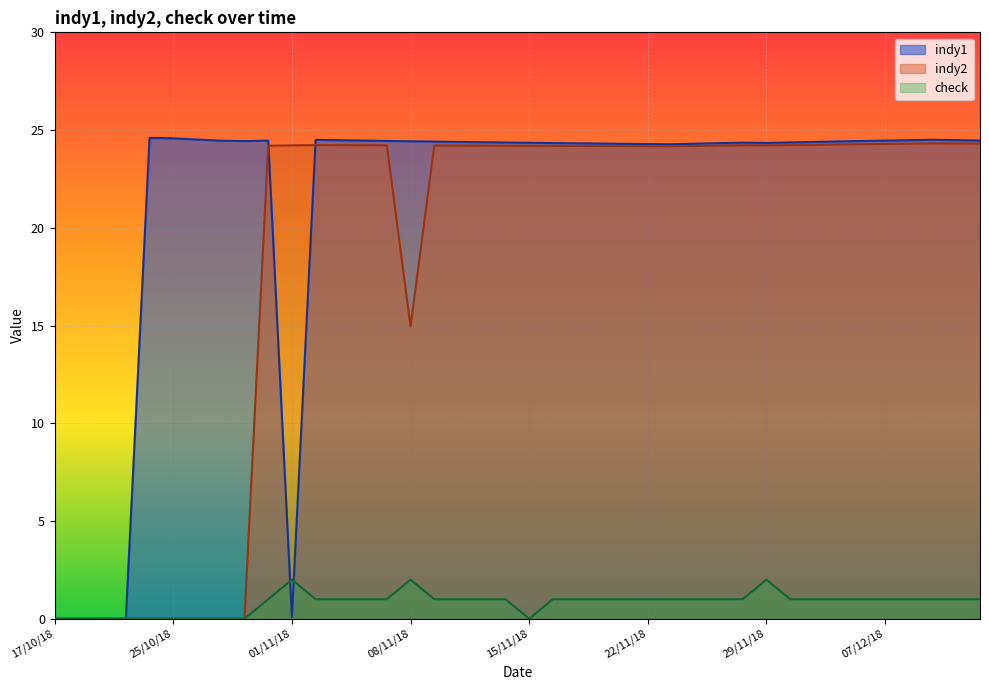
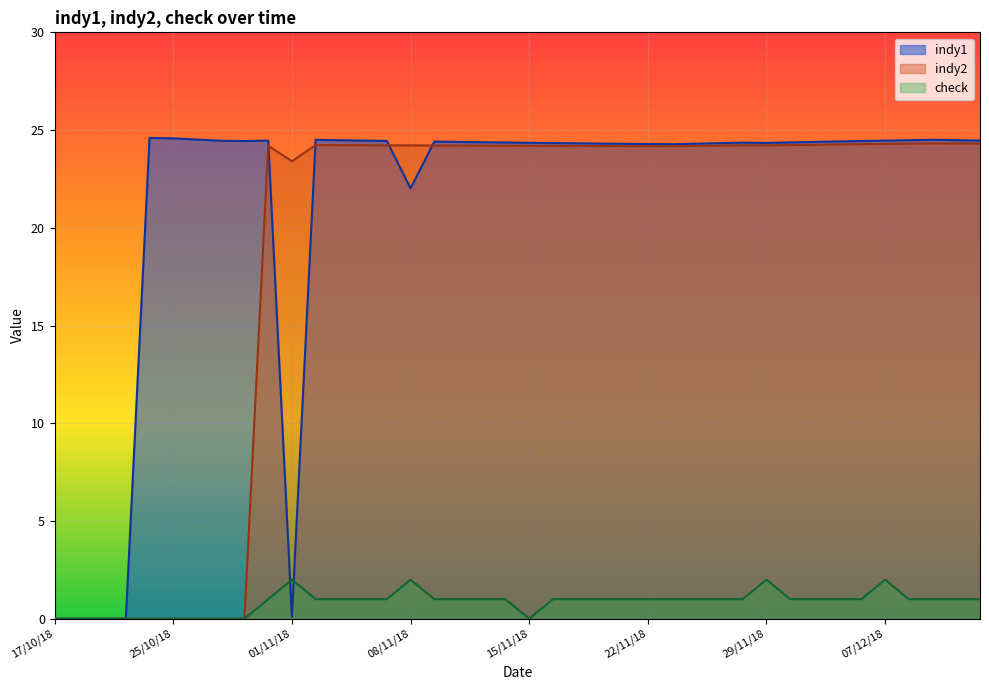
indy2, 01/11/18: 24.2 -> 23.4
indy1, 08/11/18: 24.4 -> 22.0
indy2, 08/11/18: 14.9 -> 24.2
check, 07/12/18: 1 -> 2
